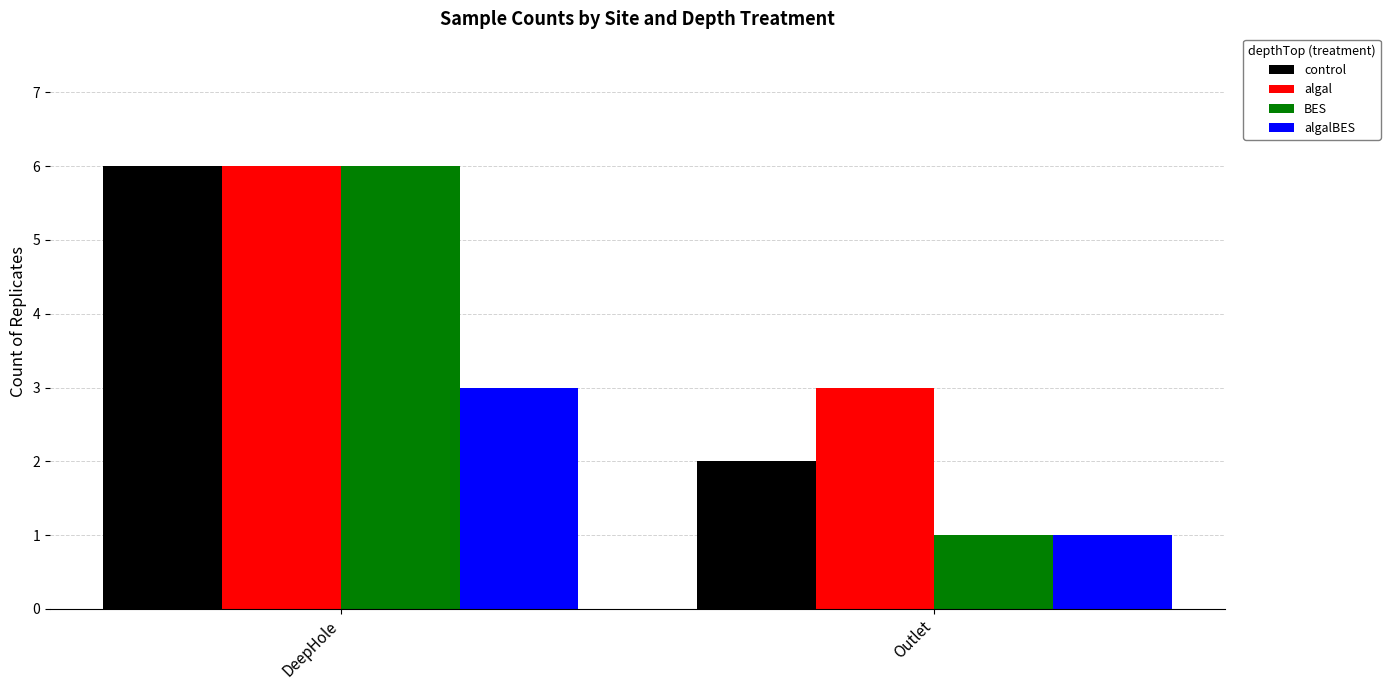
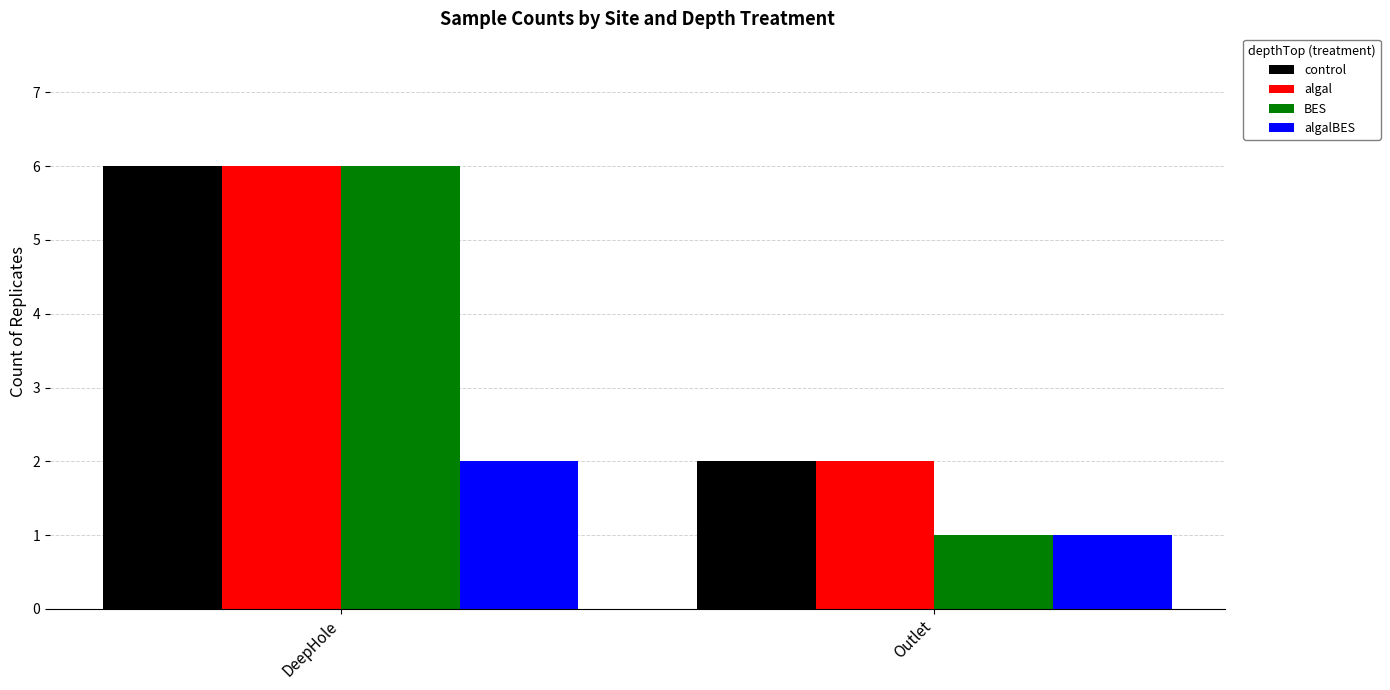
algalBES, DeepHole: 3 -> 2
algal, Outlet: 3 -> 2
